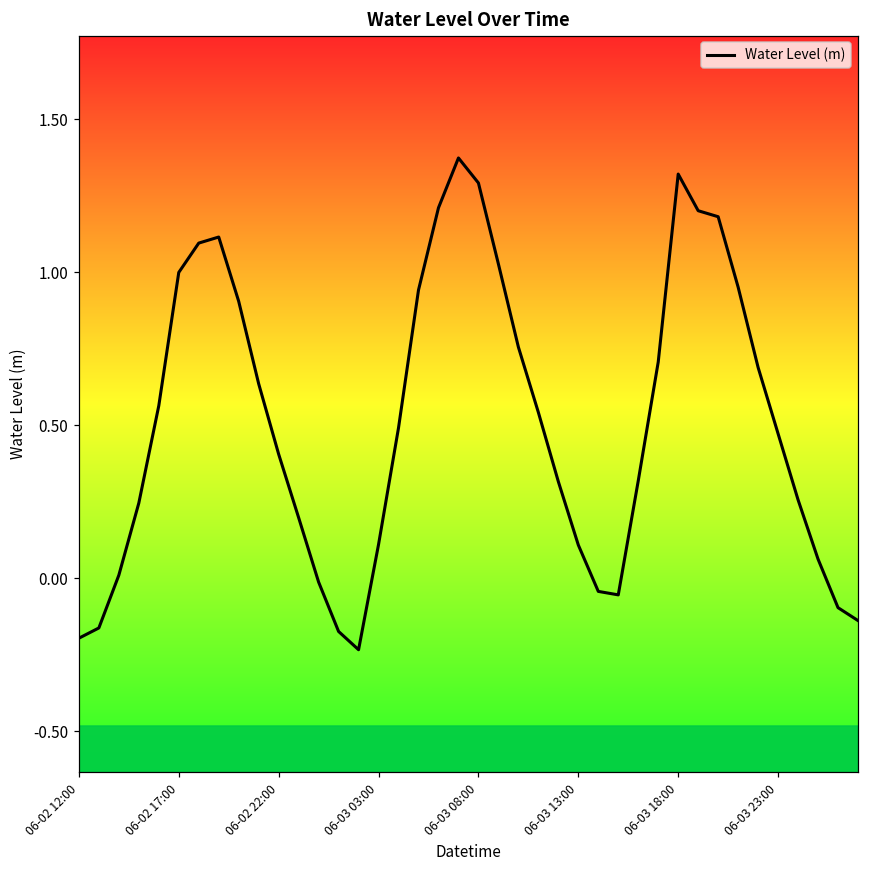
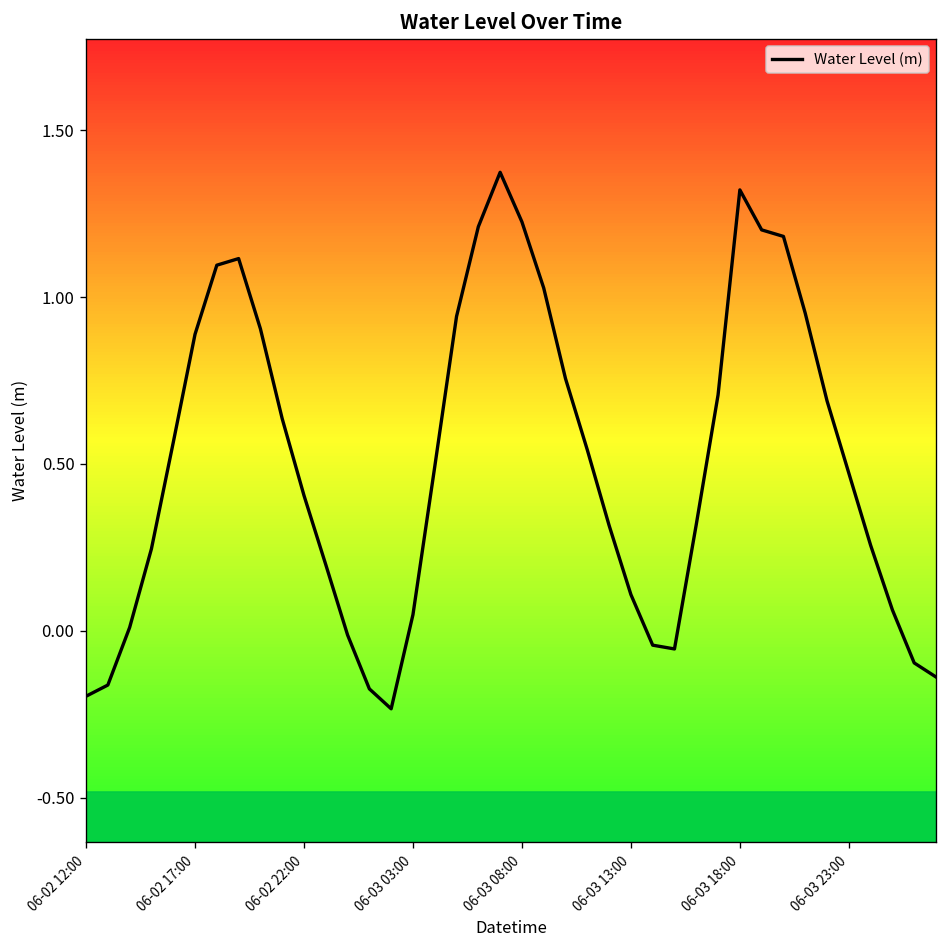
06-02 17:00: 1.00 -> 0.89
06-03 03:00: 0.11 -> 0.05
06-03 08:00: 1.29 -> 1.23
